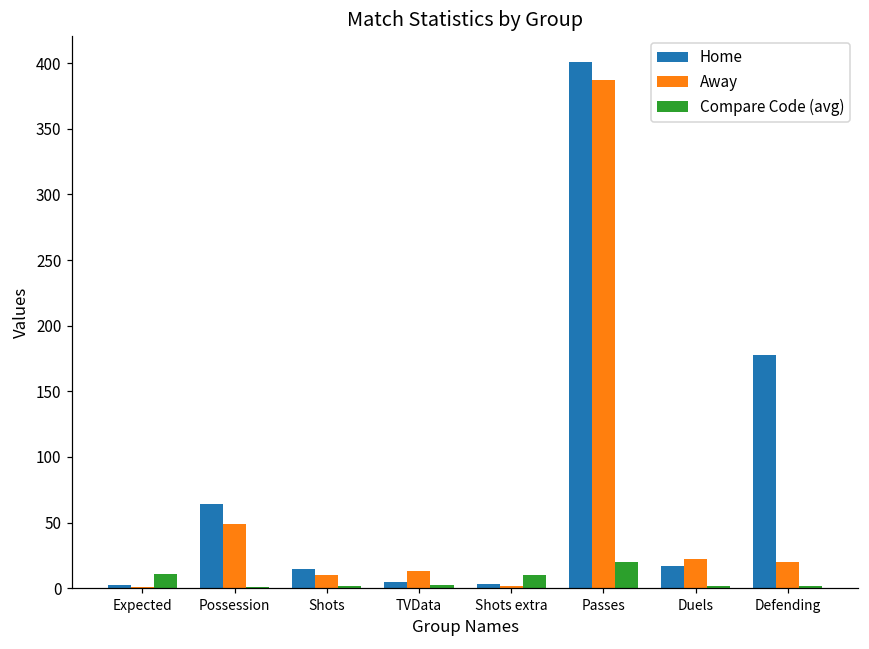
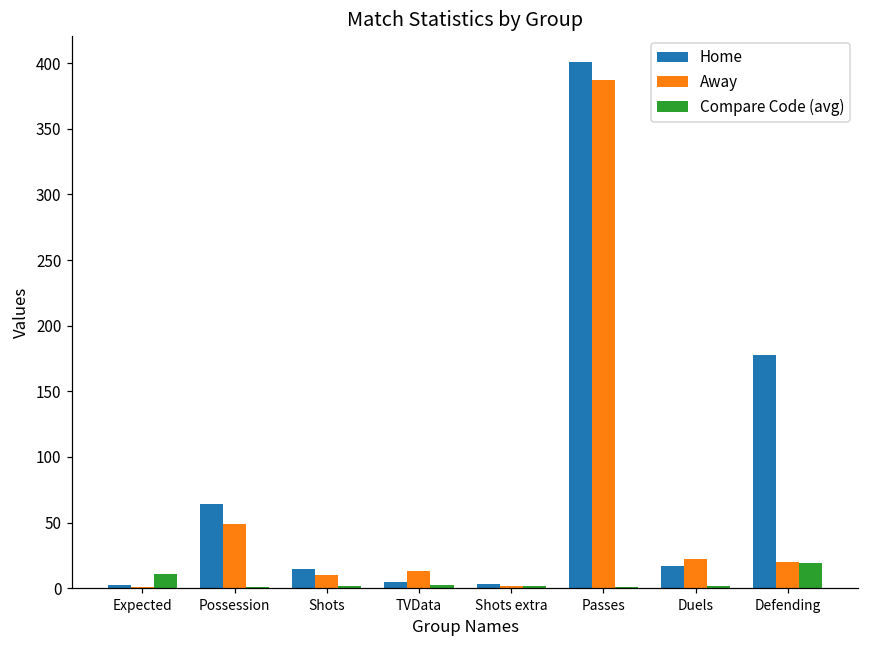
Compare Code (avg), Shots extra: 10 -> 2
Compare Code (avg), Passes: 20 -> 1
Compare Code (avg), Defending: 2 -> 19
